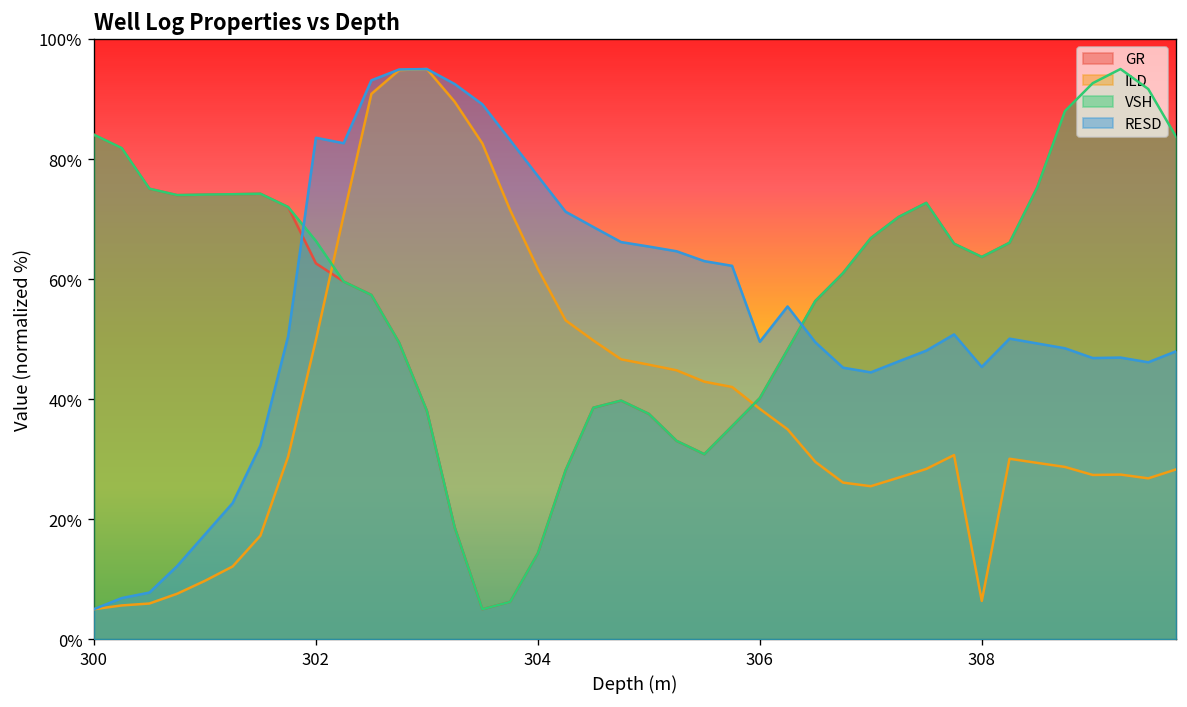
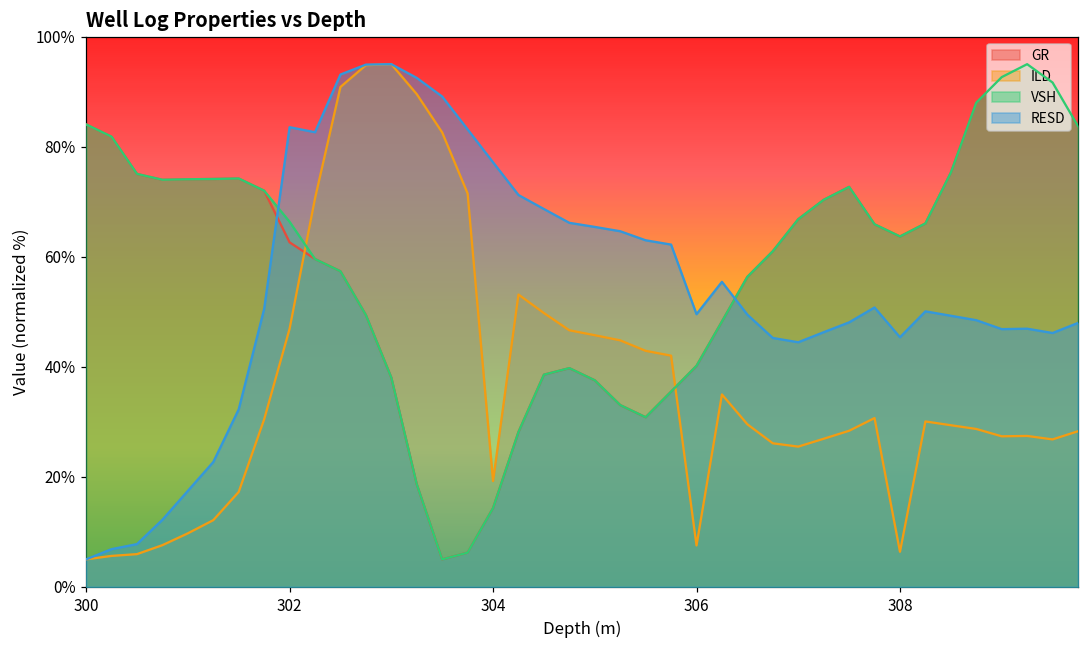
ILD, 302: 50% -> 47%
ILD, 304: 62% -> 19%
ILD, 306: 38% -> 8%
